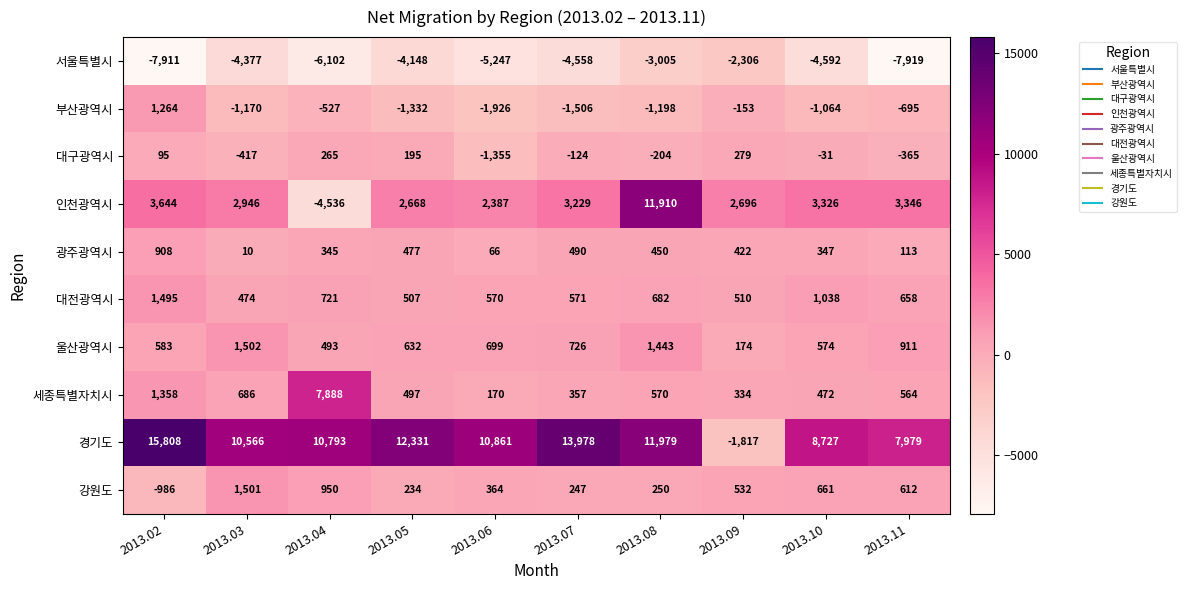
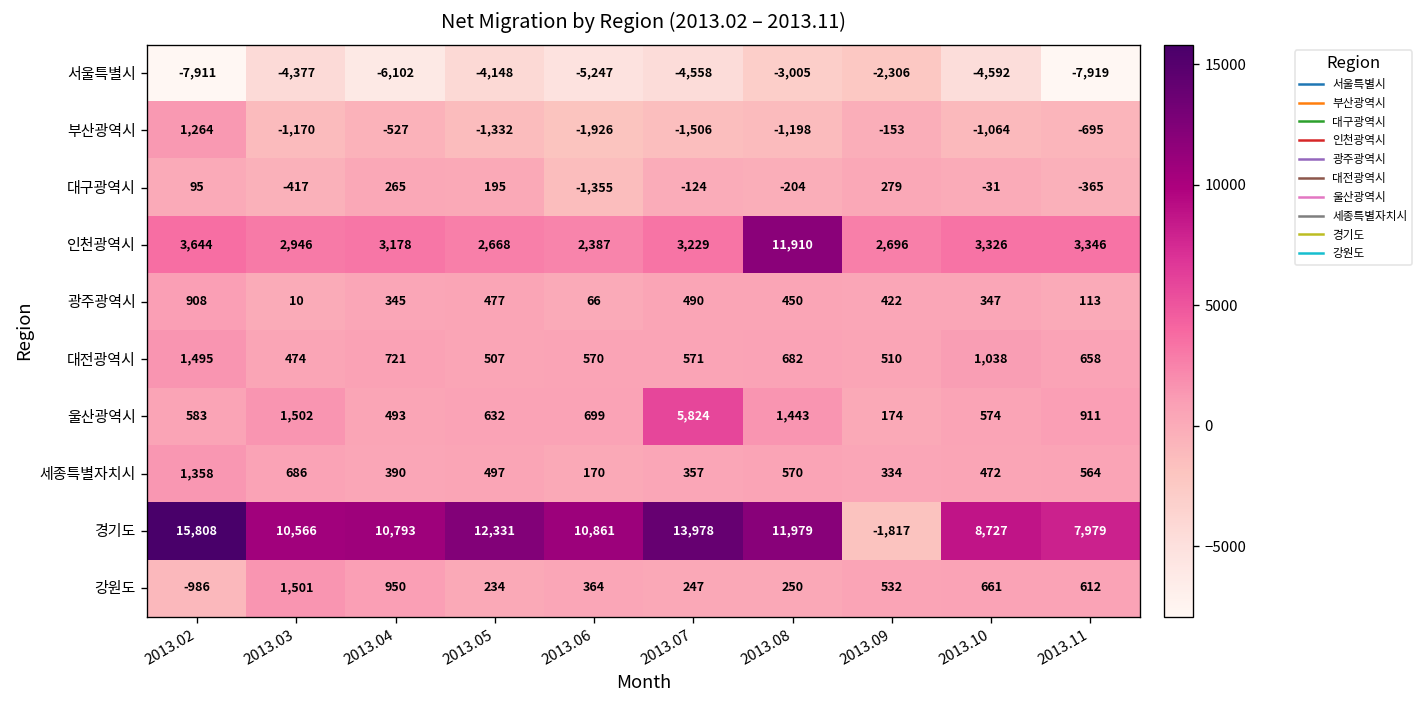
인천광역시, 2013.04: -4,536 -> 3,178
울산광역시, 2013.07: 726 -> 5,824
세종특별자치시, 2013.04: 7,888 -> 390
